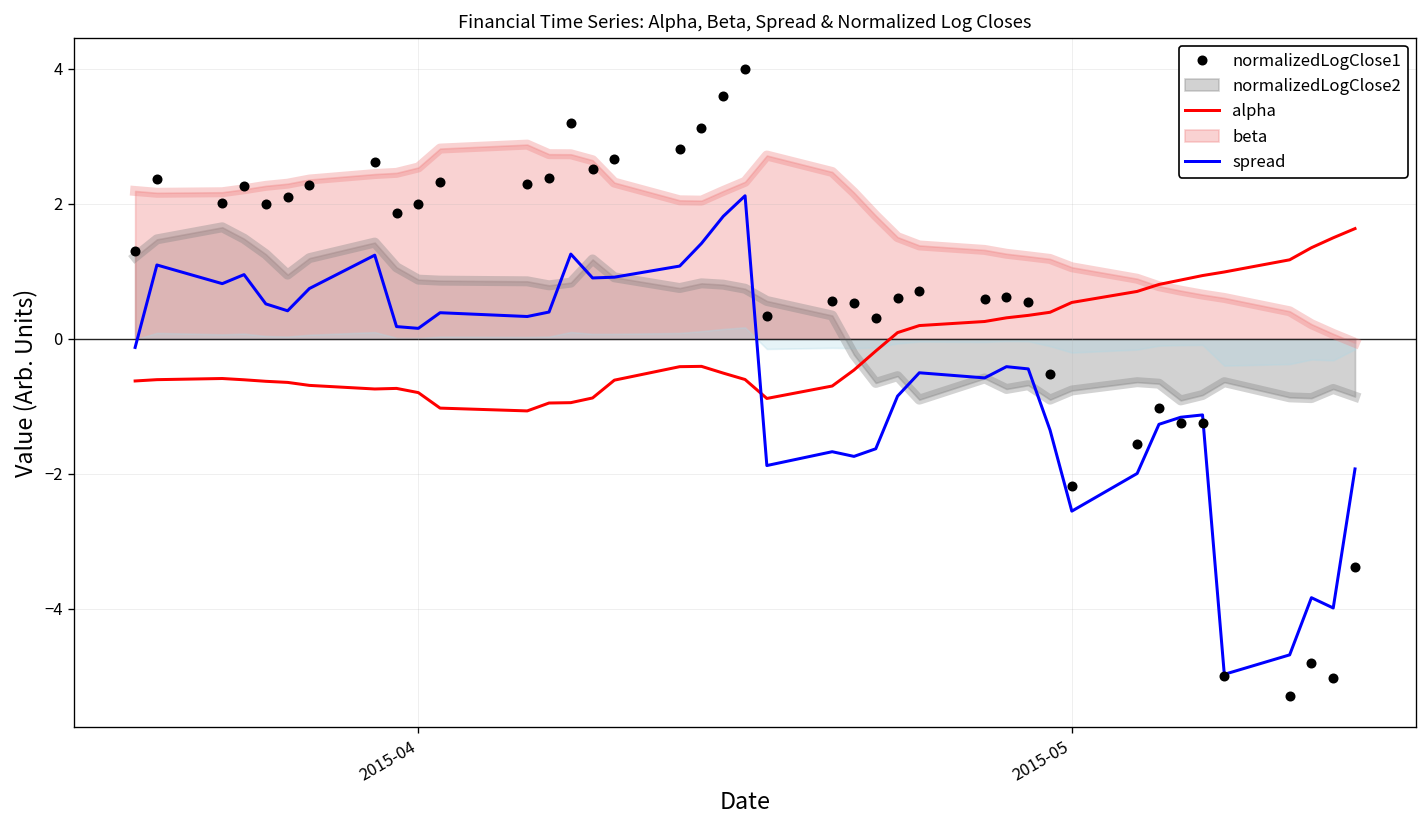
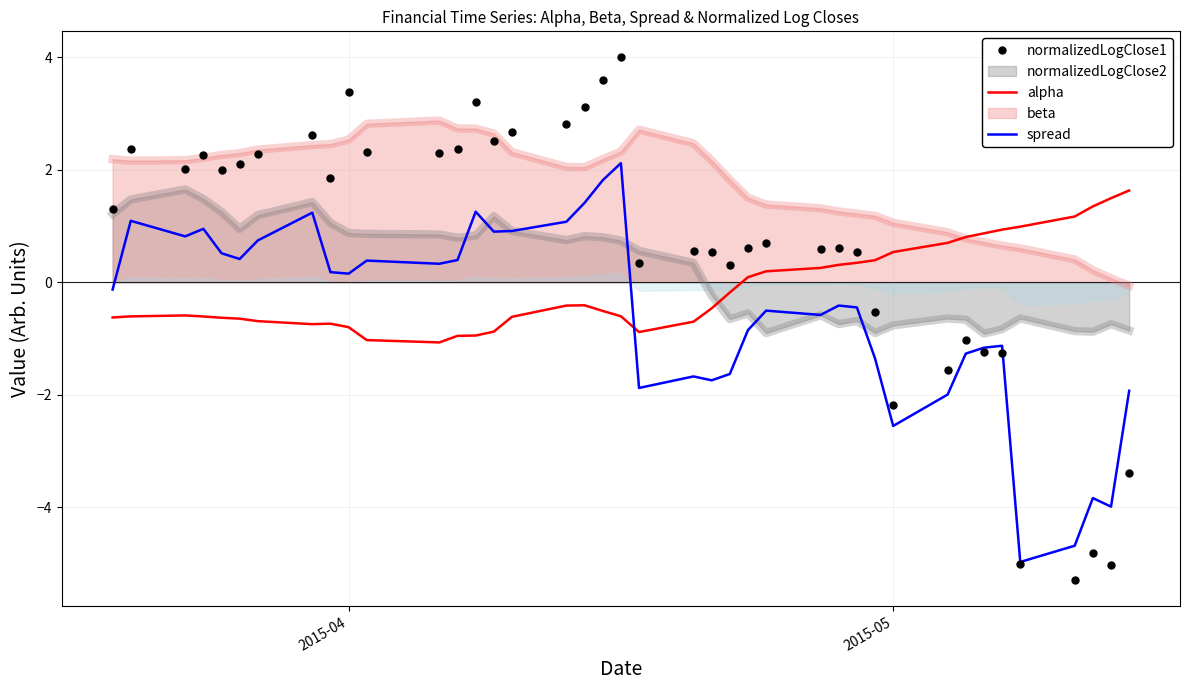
normalizedLogClose1, 2015-04: 2.0 -> 3.4
